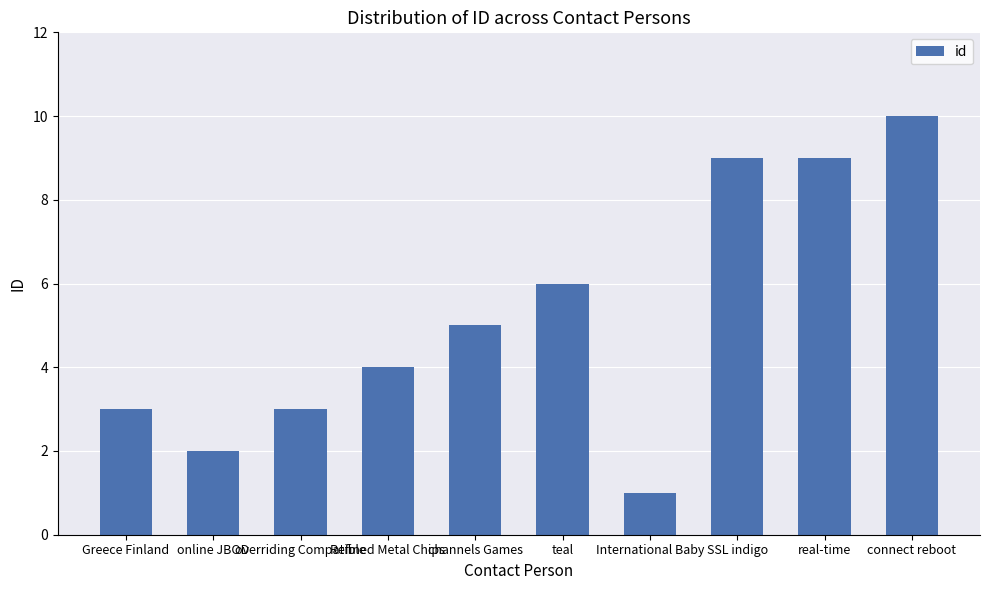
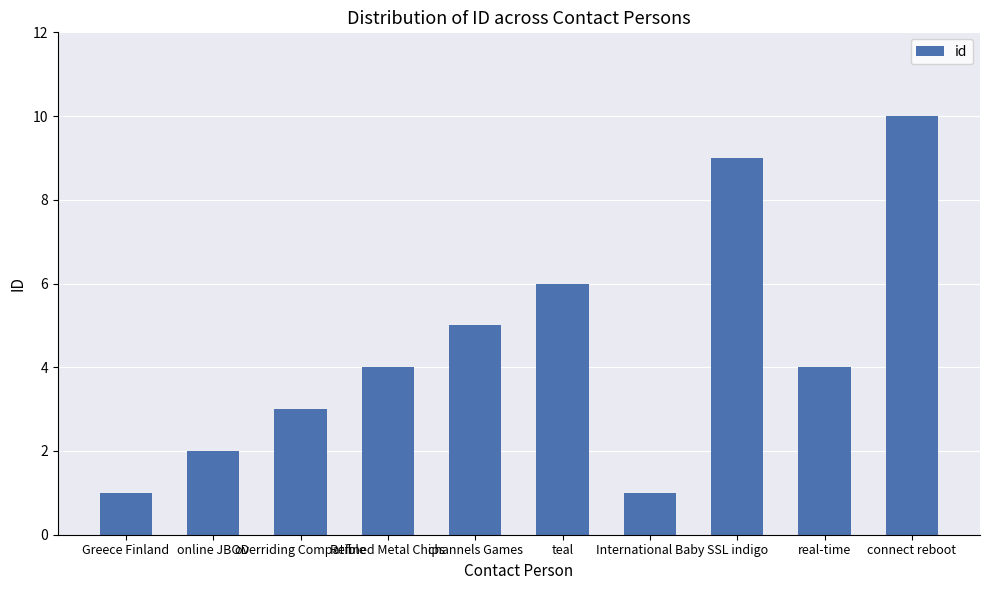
Greece Finland: 3 -> 1
real-time: 9 -> 4
